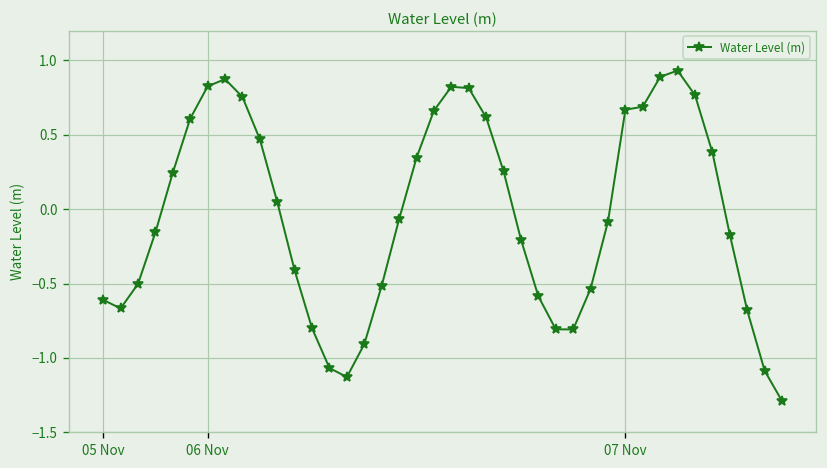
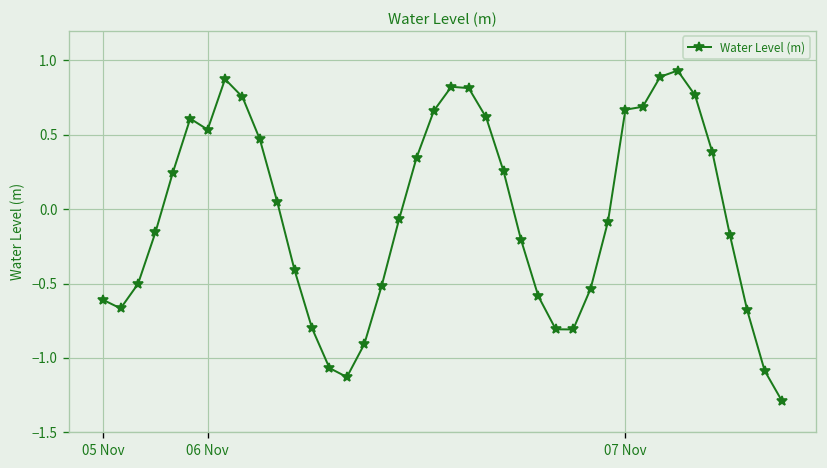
06 Nov: 0.83 -> 0.53
